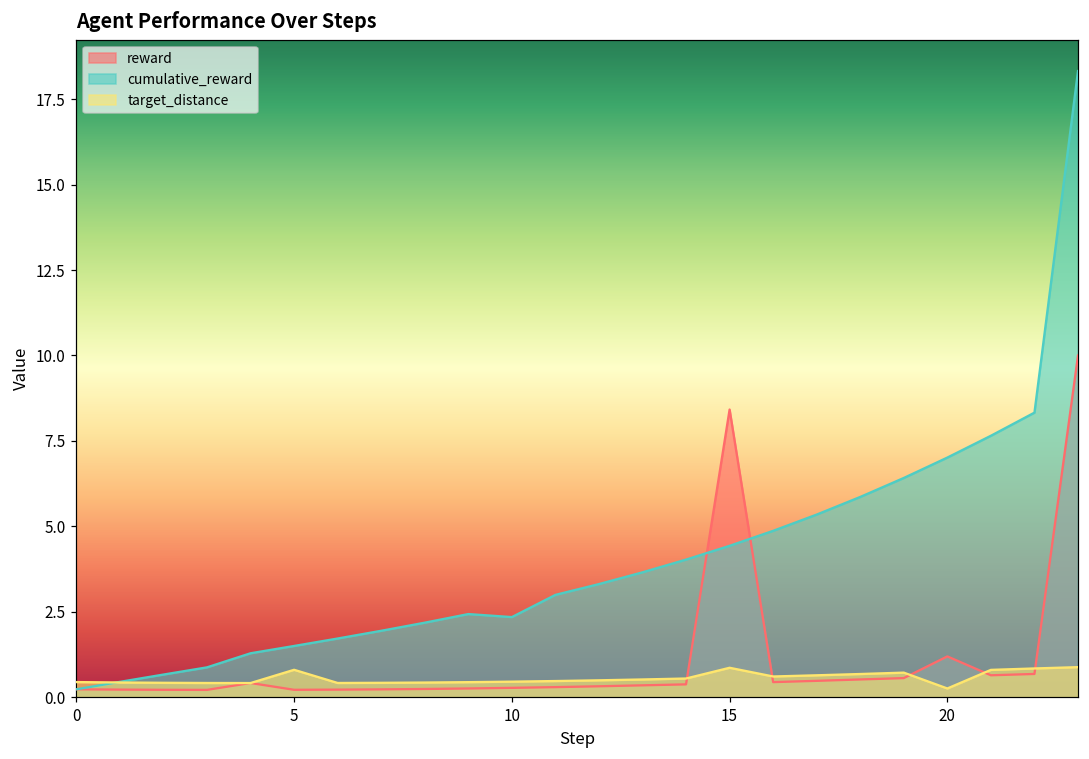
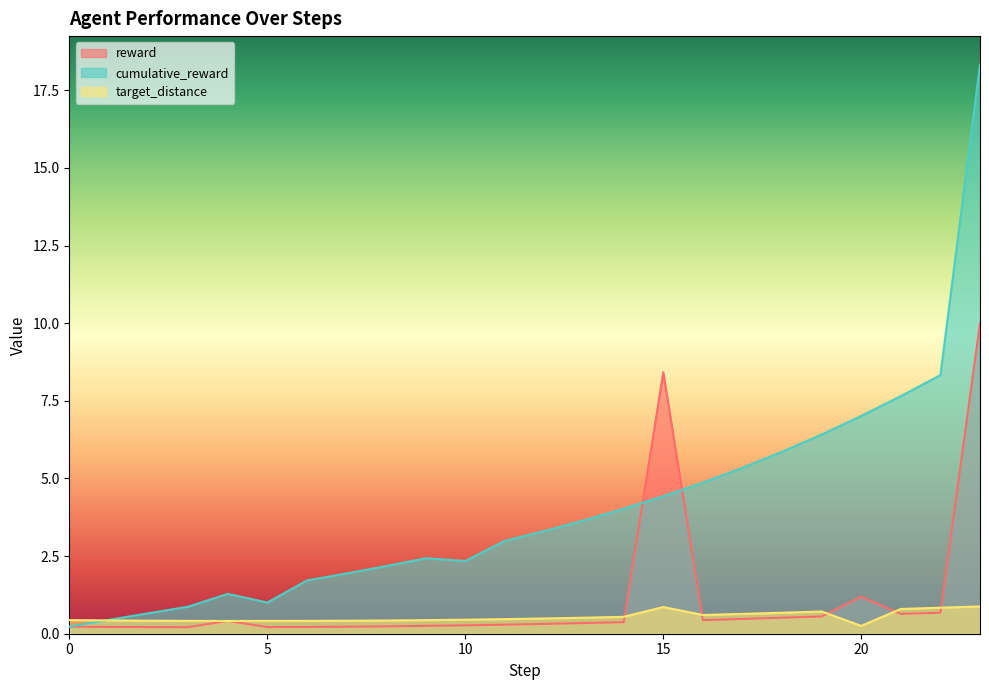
cumulative_reward, 5: 1.5 -> 1.0
target_distance, 5: 0.8 -> 0.4
